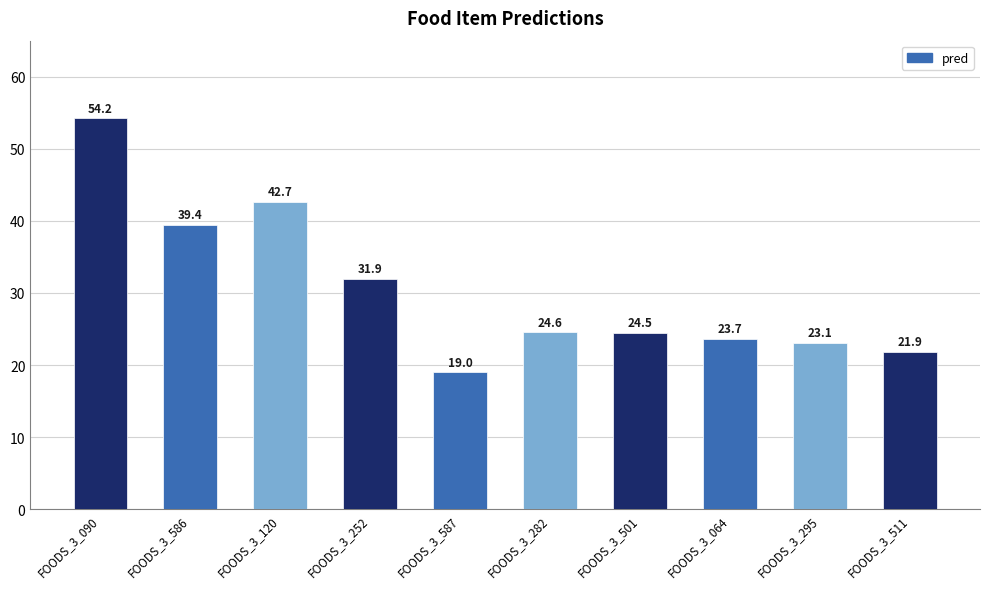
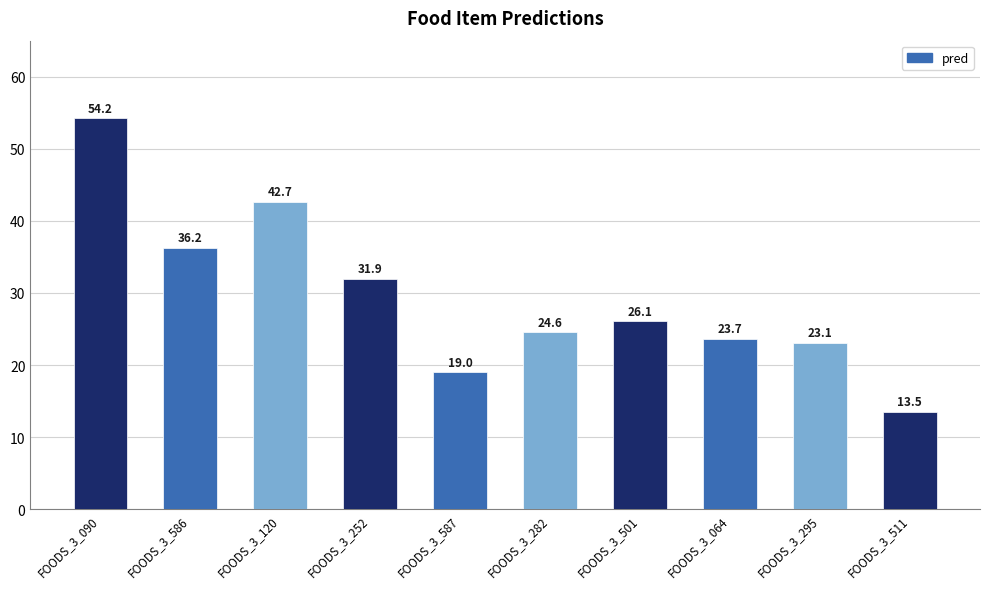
FOODS_3_586: 39.4 -> 36.2
FOODS_3_501: 24.5 -> 26.1
FOODS_3_511: 21.9 -> 13.5
